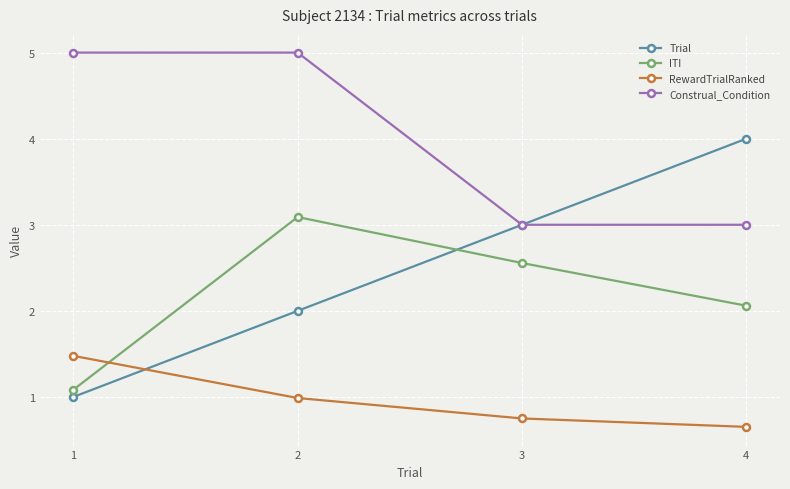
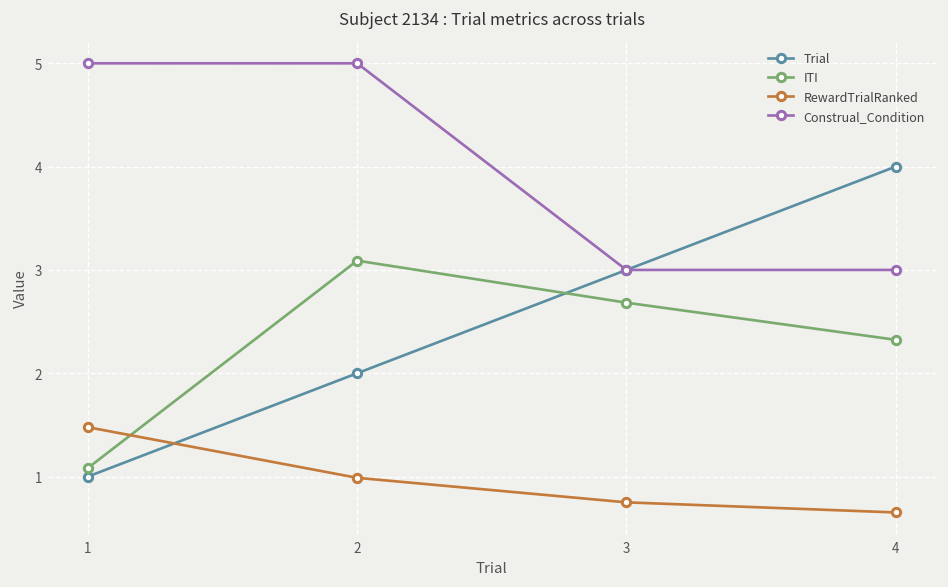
ITI, 3: 2.6 -> 2.7
ITI, 4: 2.1 -> 2.3
